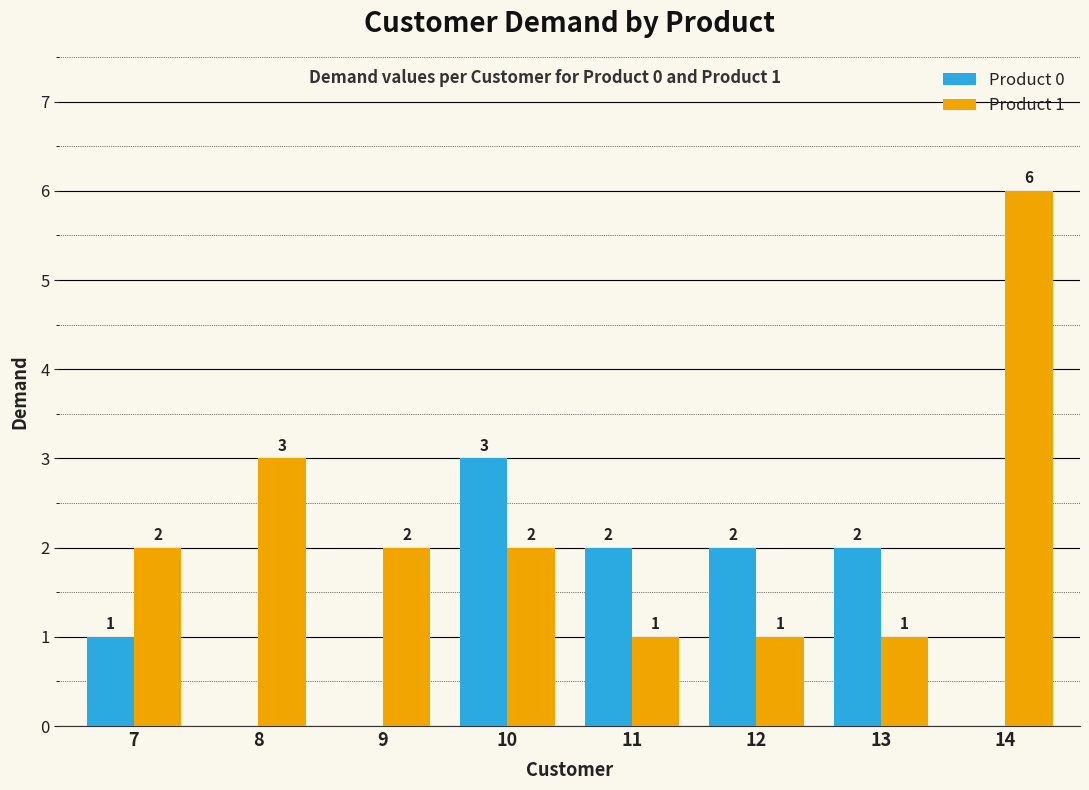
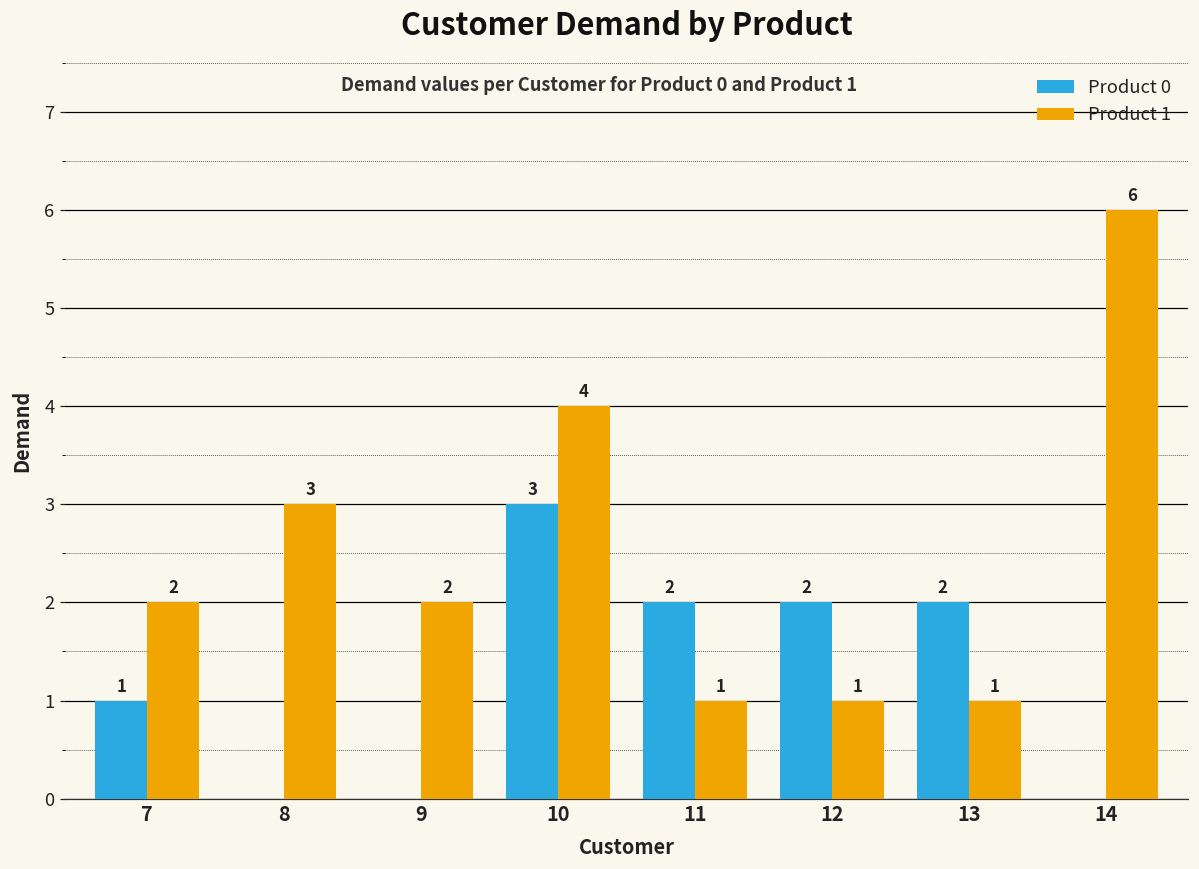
Product 1, 10: 2 -> 4
